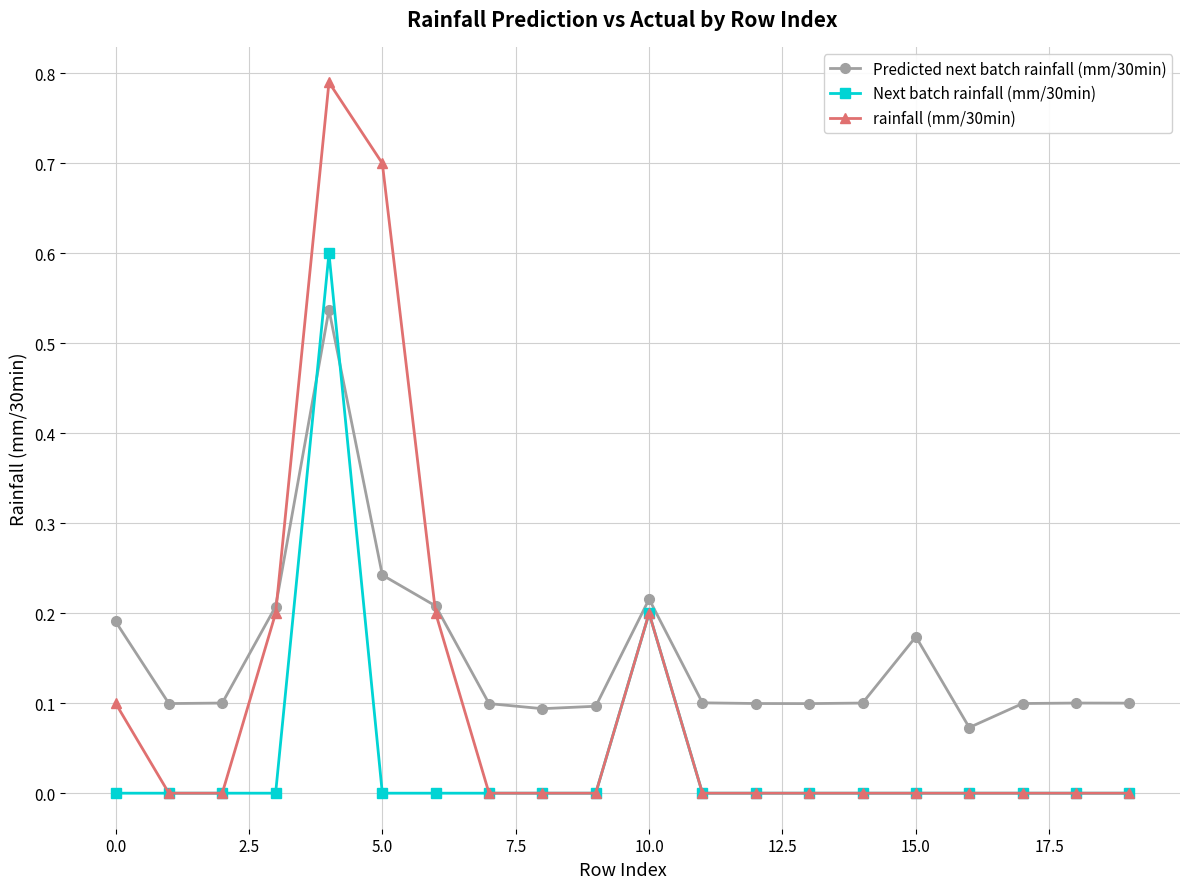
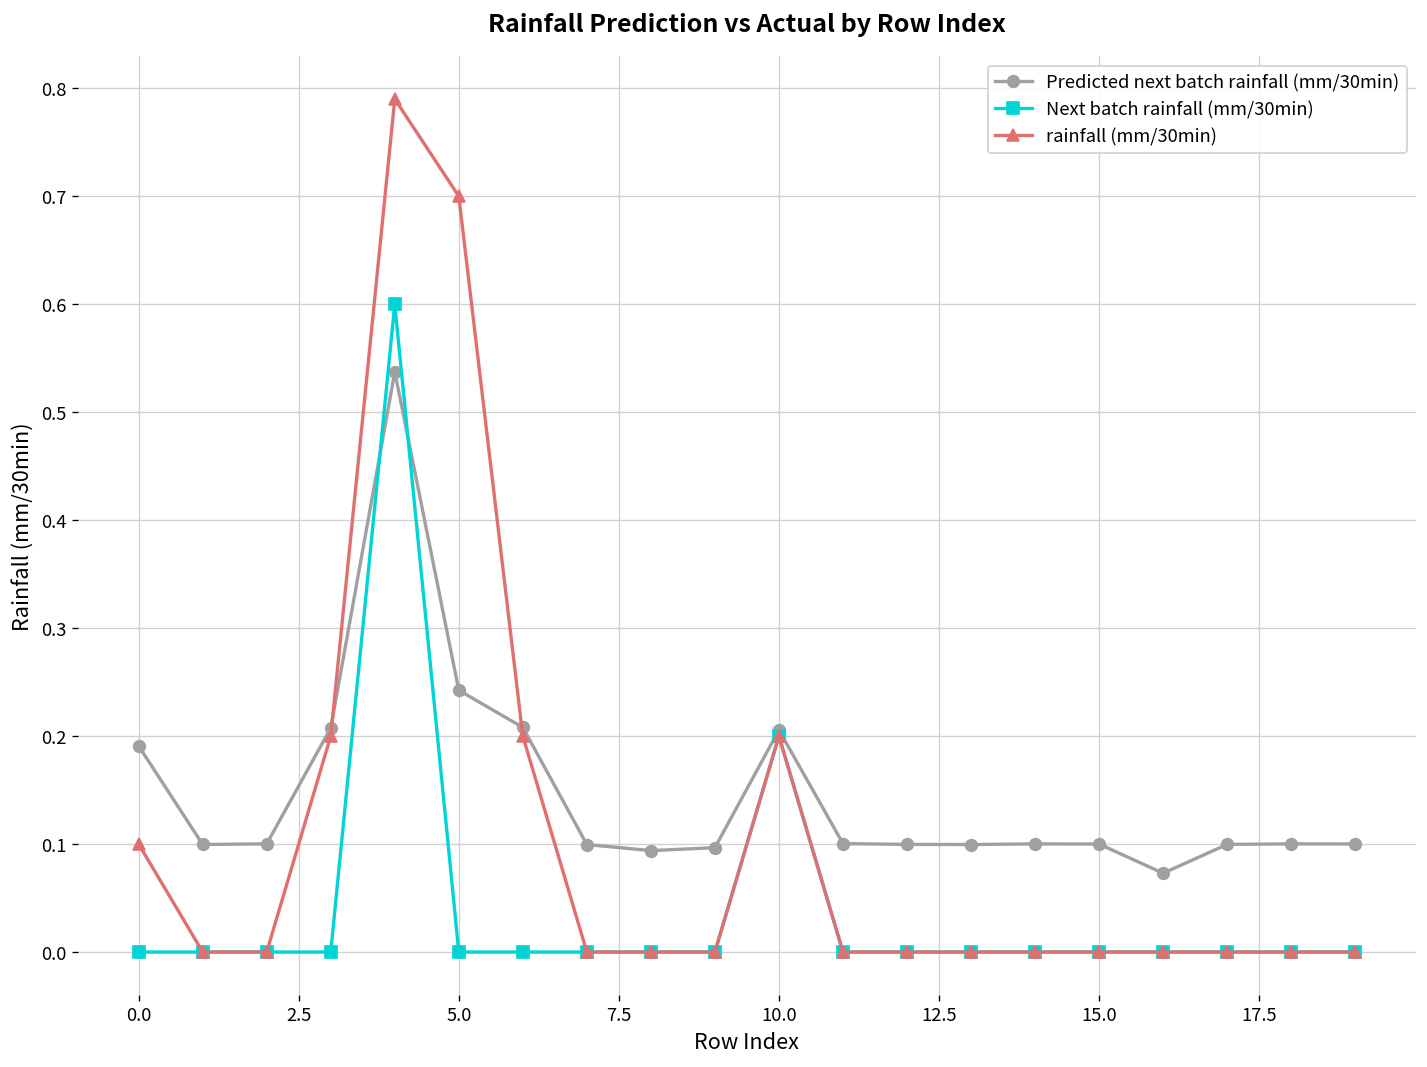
Predicted next batch rainfall (mm/30min), 10.0: 0.22 -> 0.21
Predicted next batch rainfall (mm/30min), 15.0: 0.17 -> 0.10
